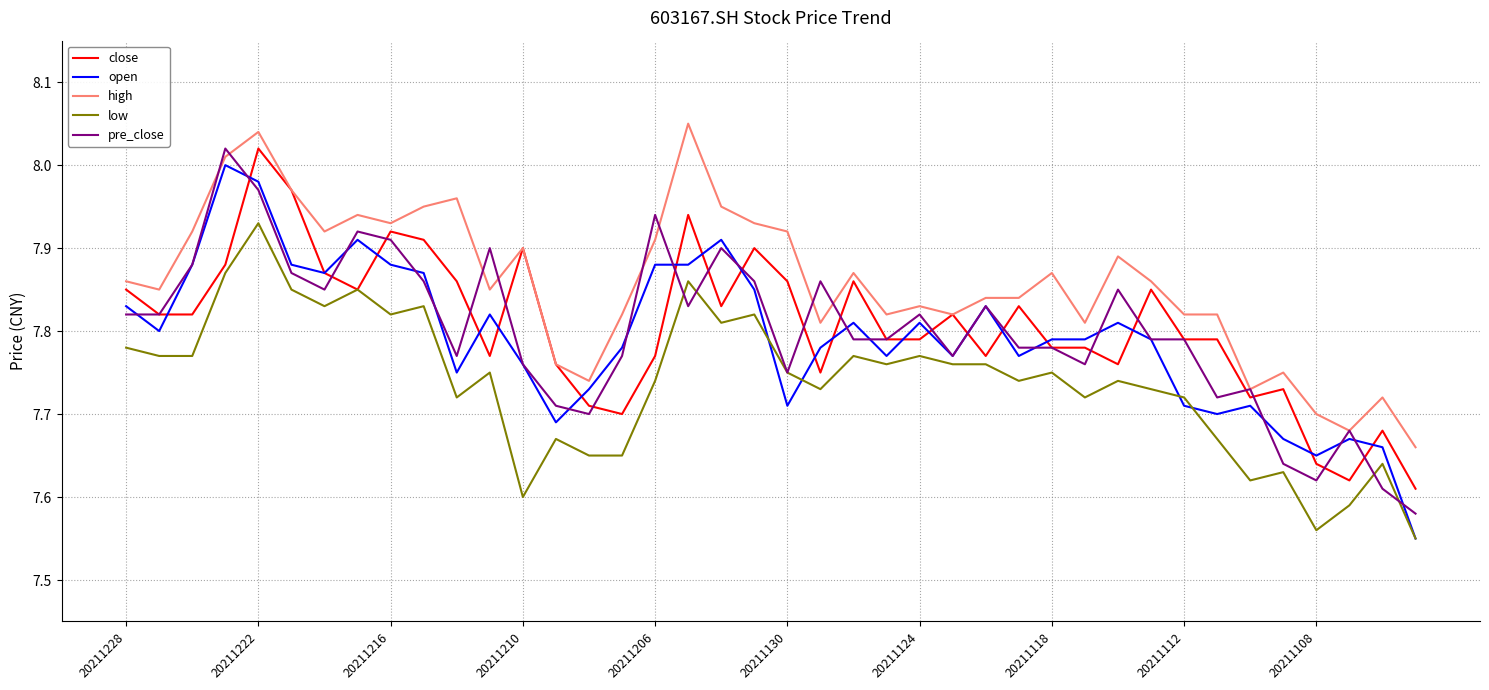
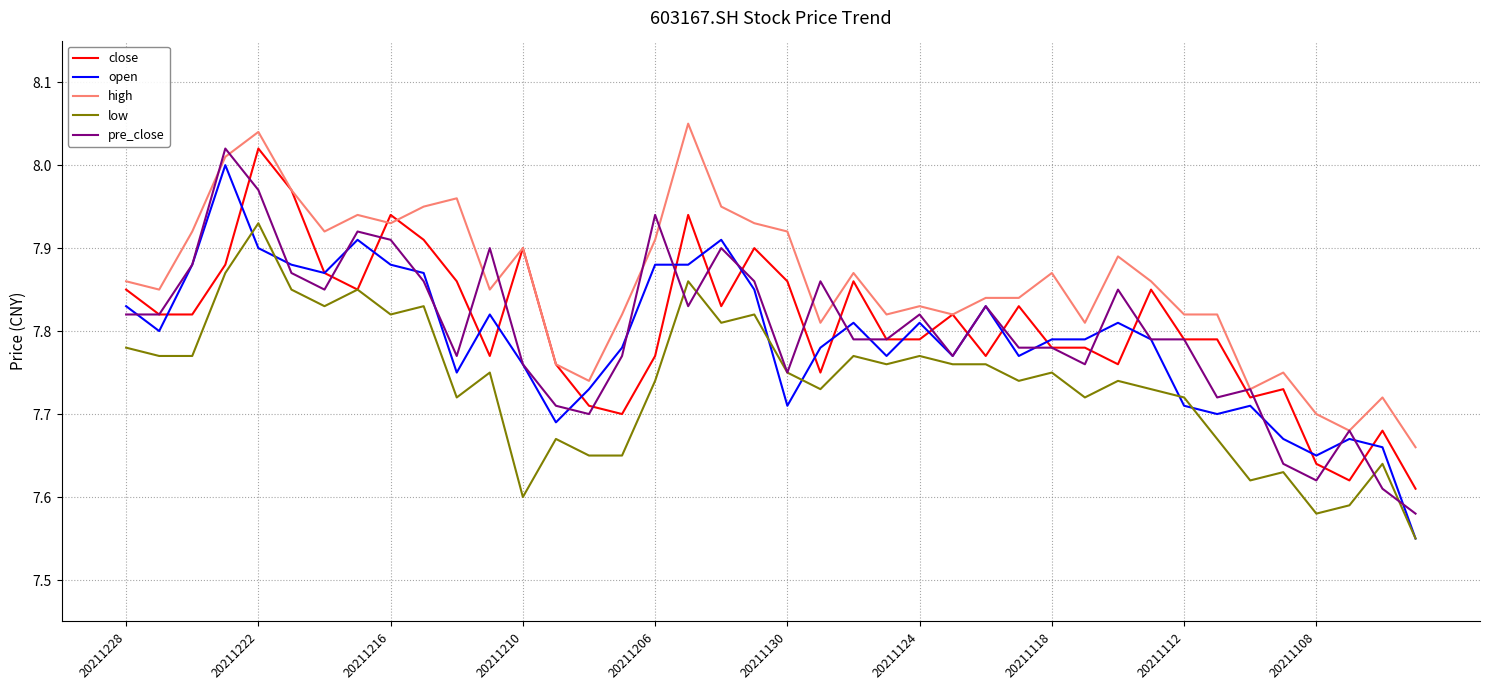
open, 20211222: 7.98 -> 7.90
close, 20211216: 7.92 -> 7.94
low, 20211108: 7.56 -> 7.58
